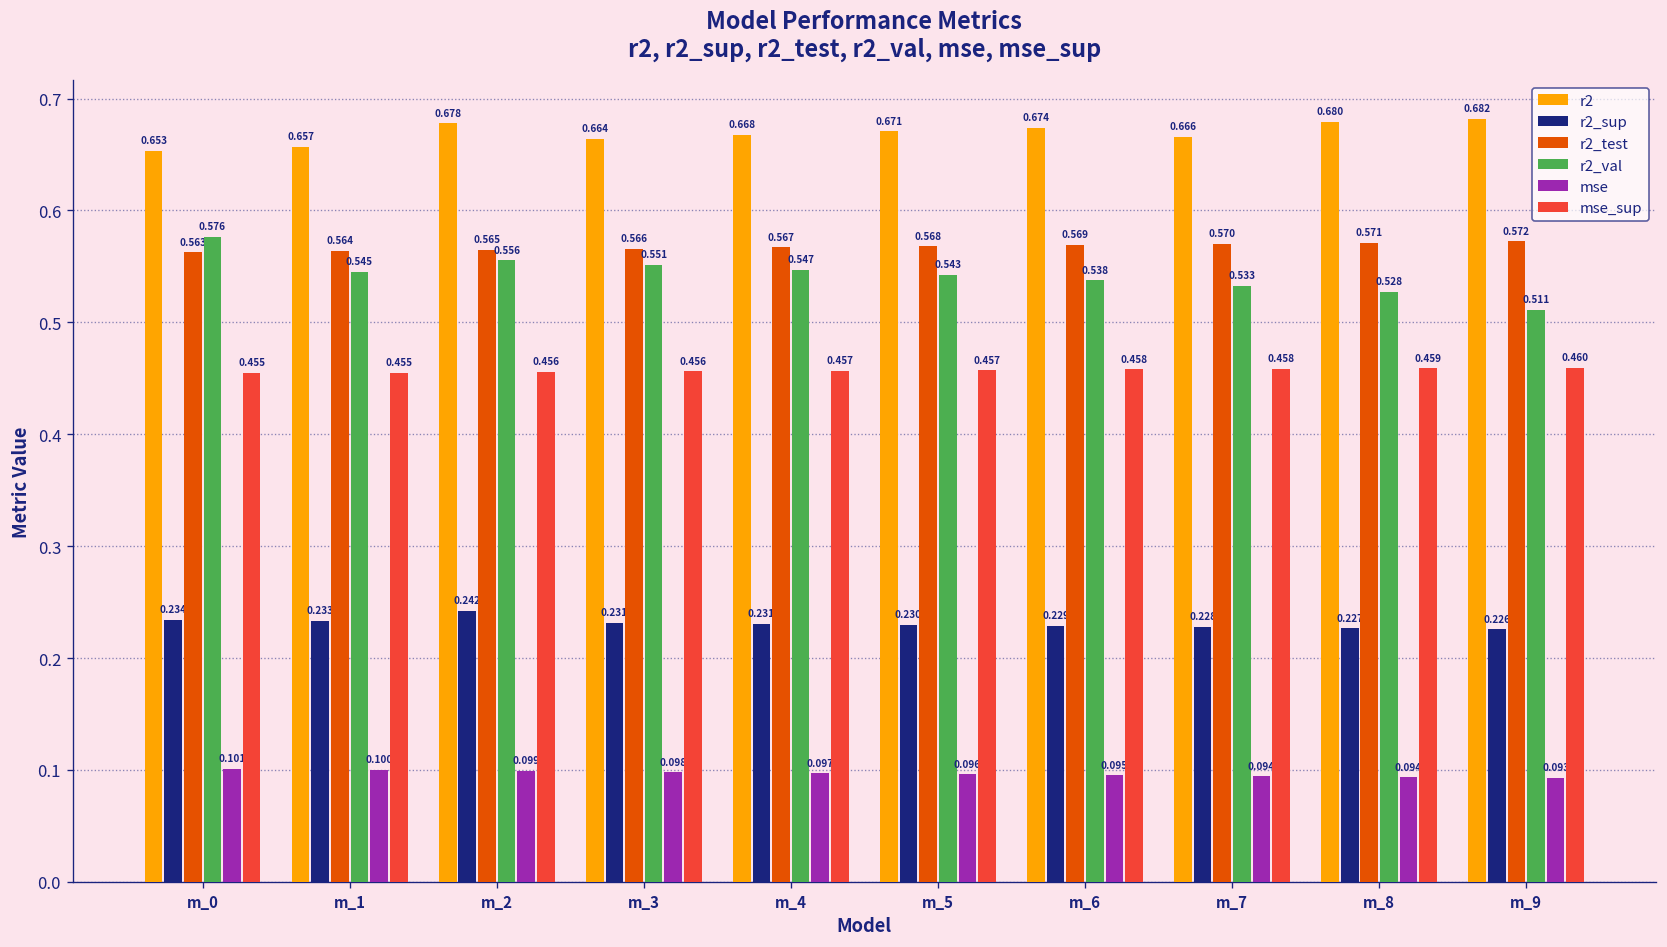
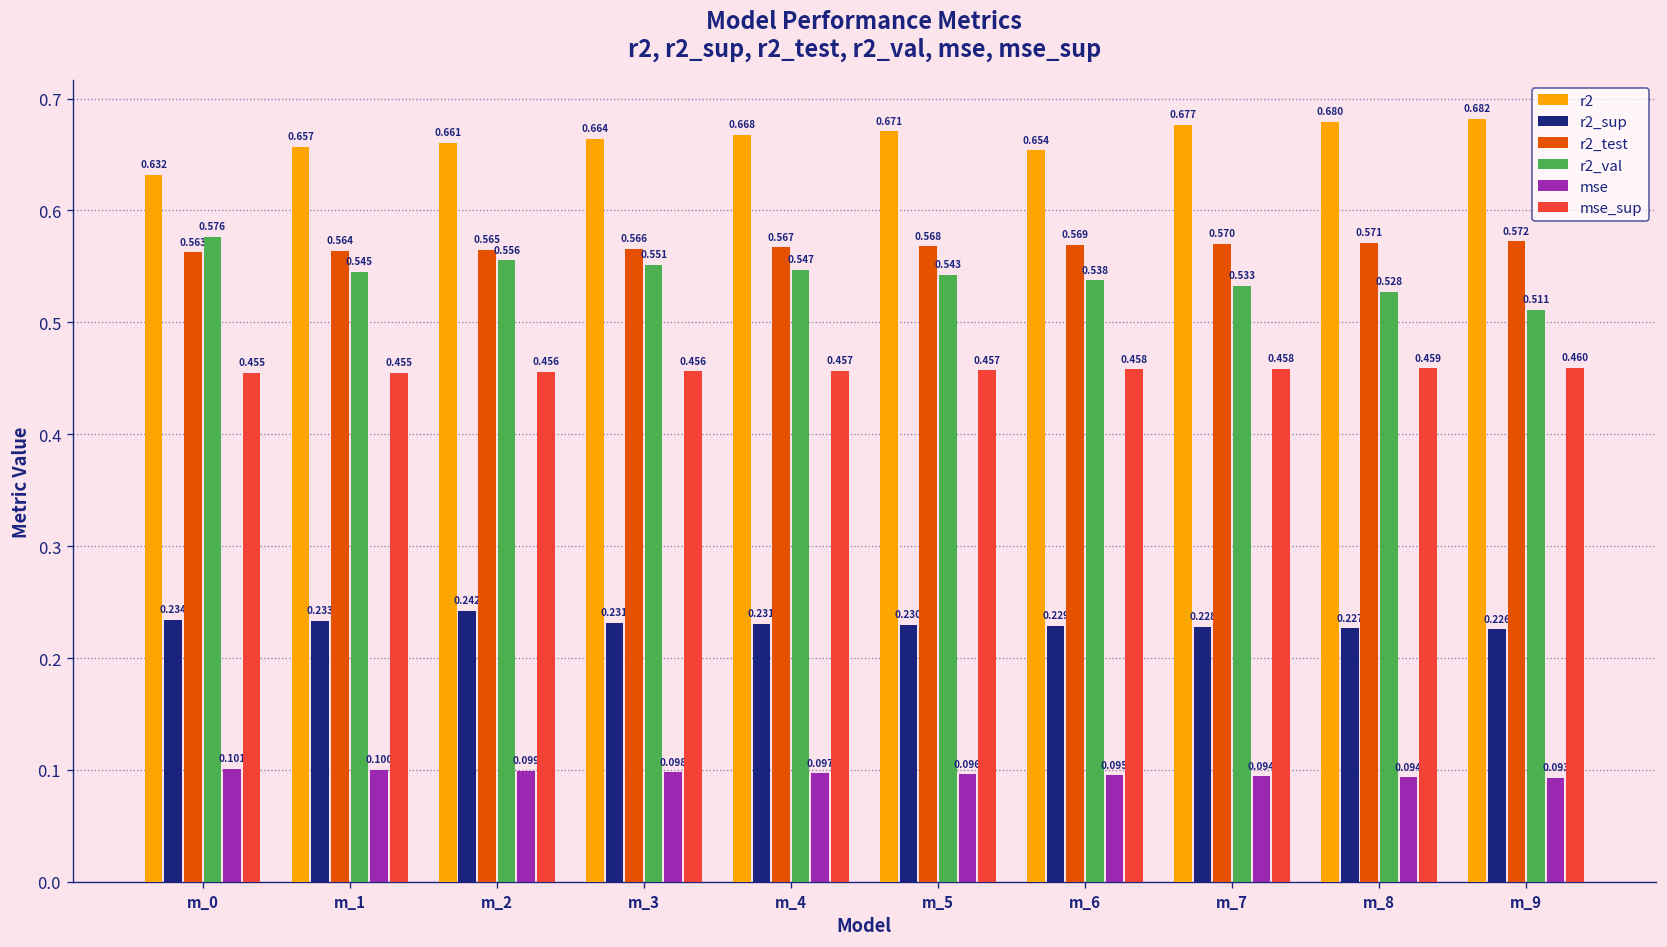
r2, m_0: 0.653 -> 0.632
r2, m_2: 0.678 -> 0.661
r2, m_6: 0.674 -> 0.654
r2, m_7: 0.666 -> 0.677
